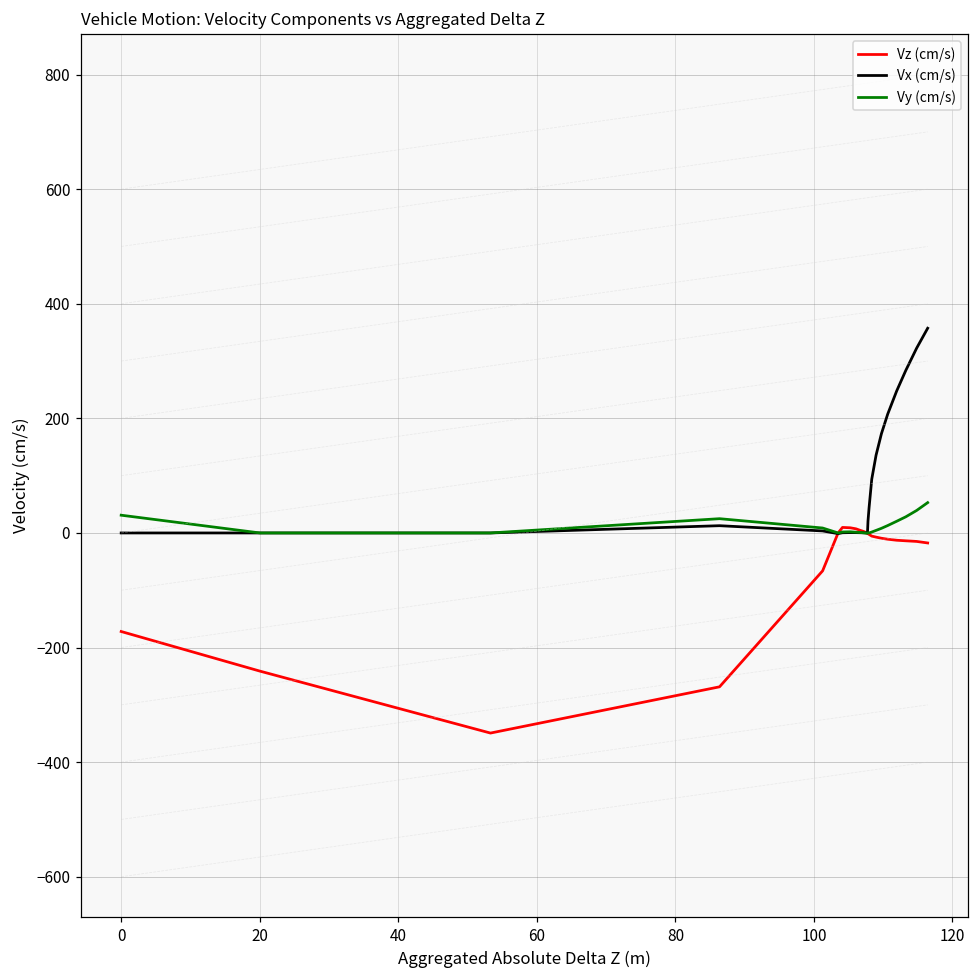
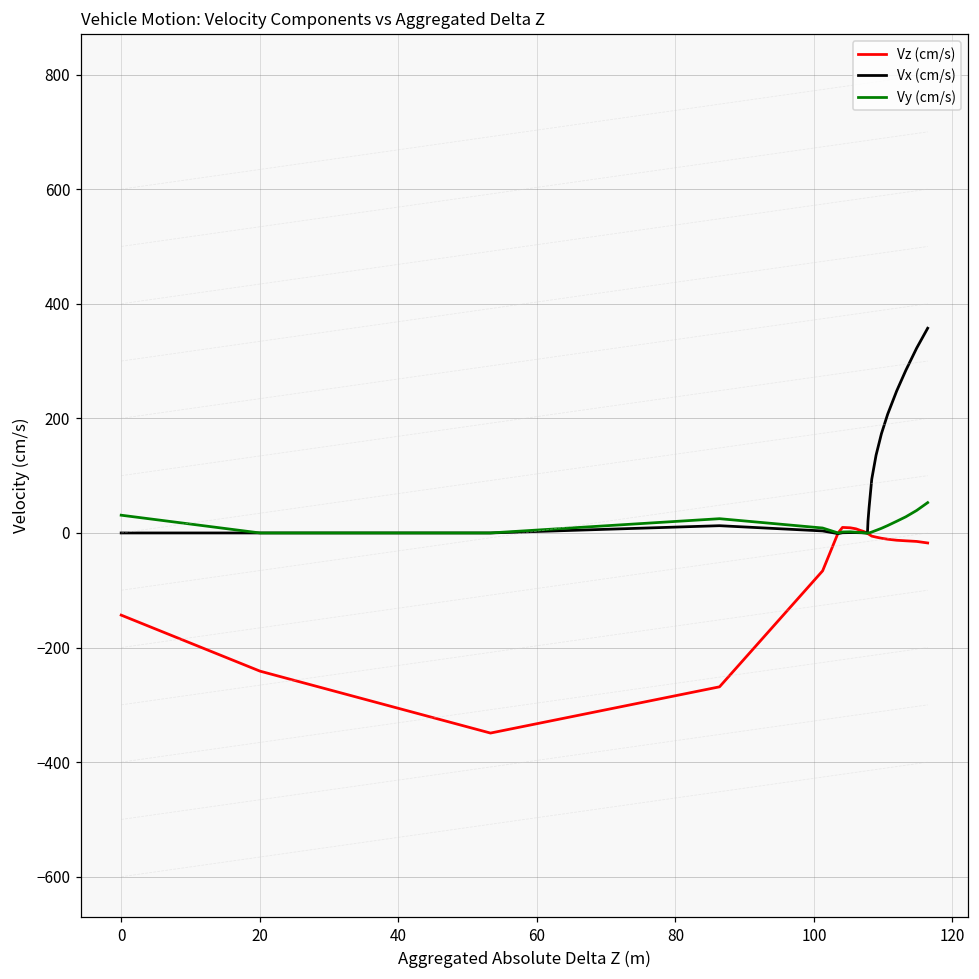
Vz (cm/s), 0: -170 -> -140
